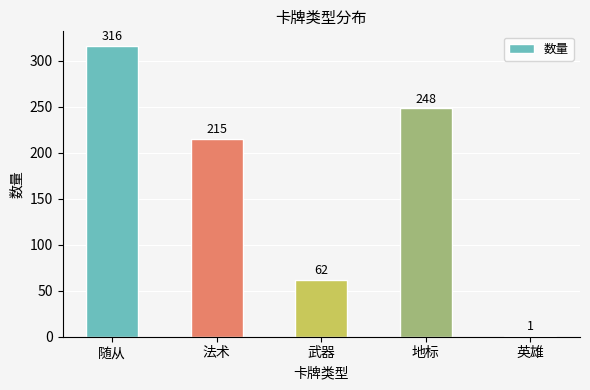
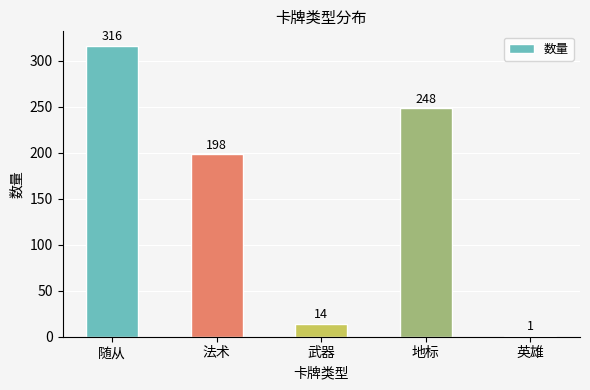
法术: 215 -> 198
武器: 62 -> 14
